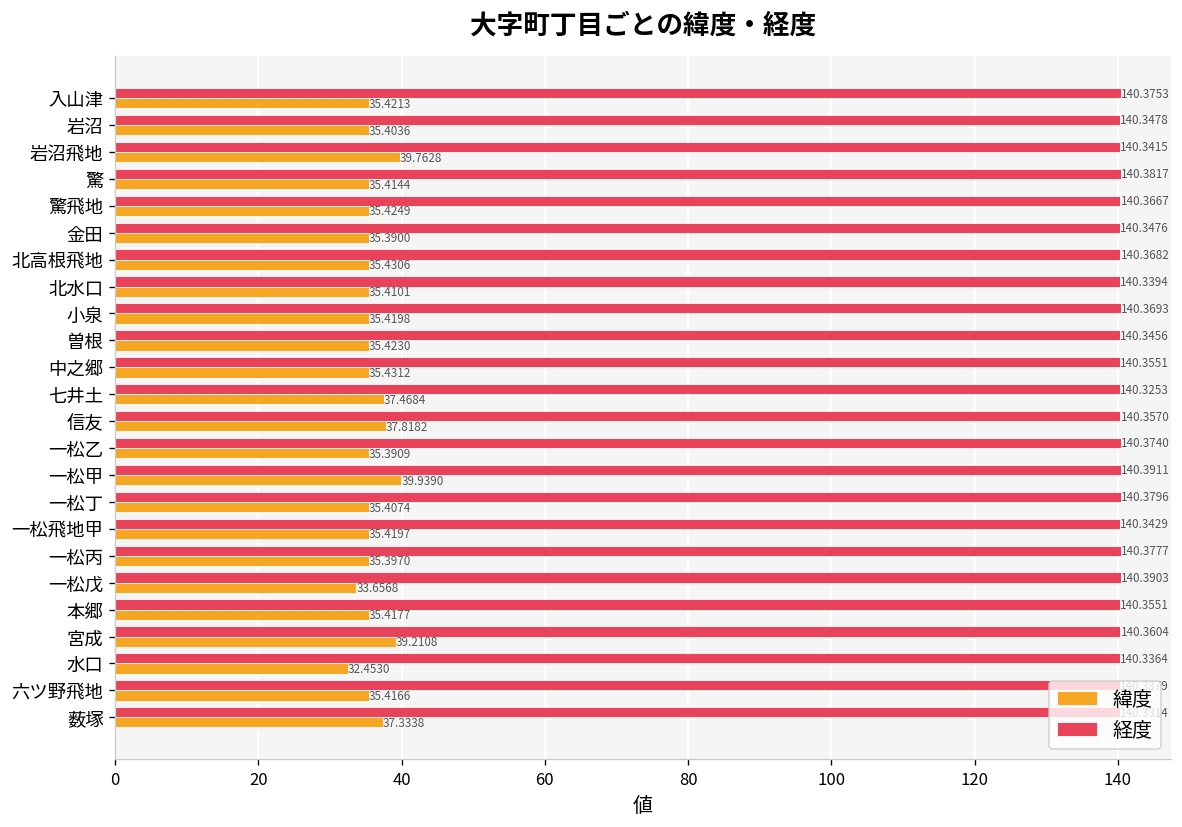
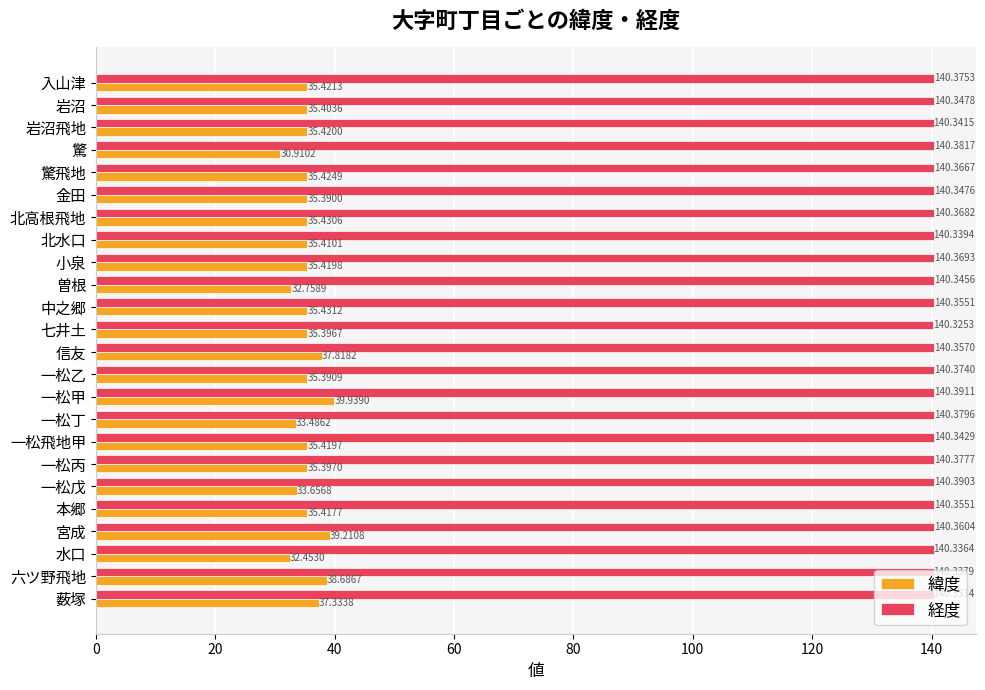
緯度, 岩沼飛地: 39.7628 -> 35.4200
緯度, 驚: 35.4144 -> 30.9102
緯度, 曽根: 35.4230 -> 32.7589
緯度, 七井土: 37.4684 -> 35.3967
緯度, 一松丁: 35.4074 -> 33.4862
緯度, 六ツ野飛地: 35.4166 -> 38.6867
